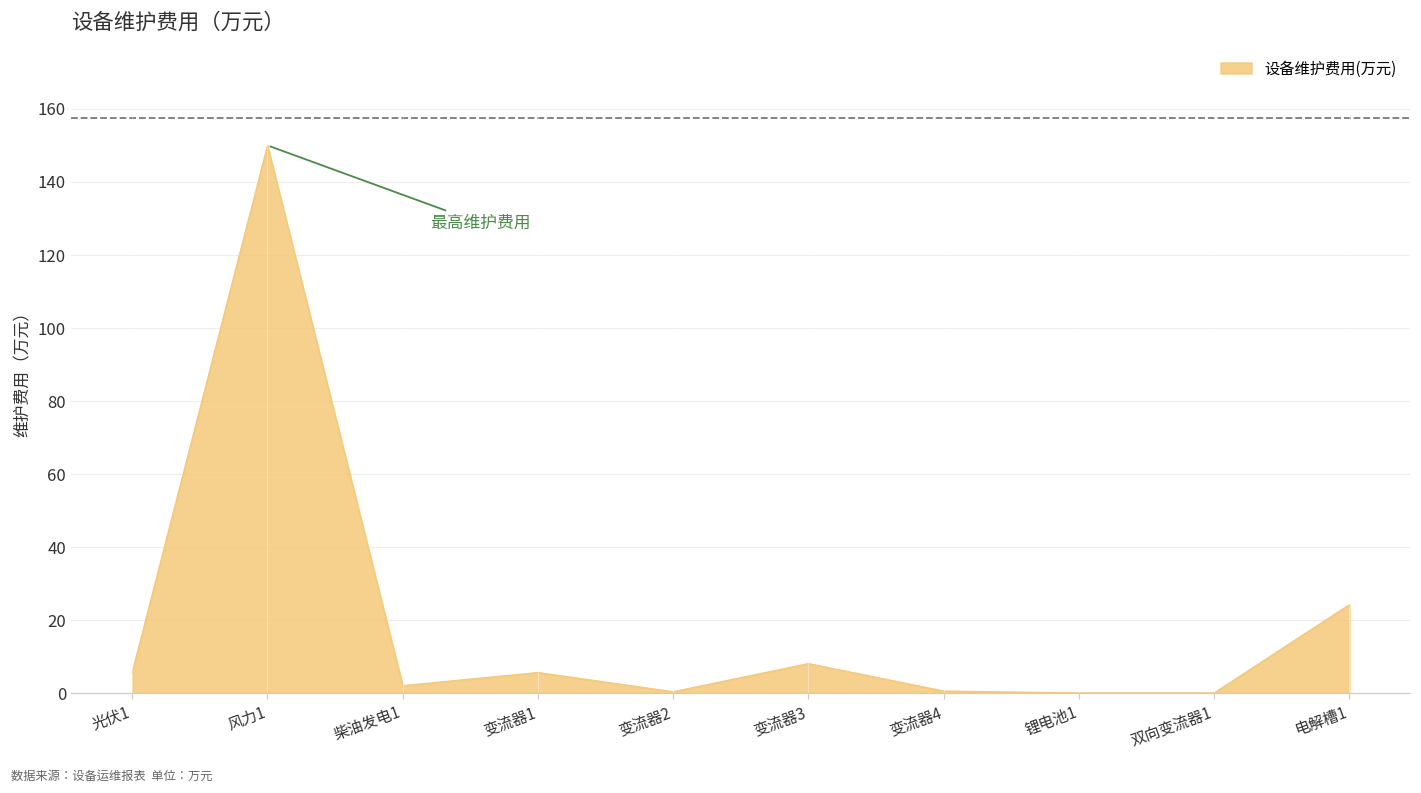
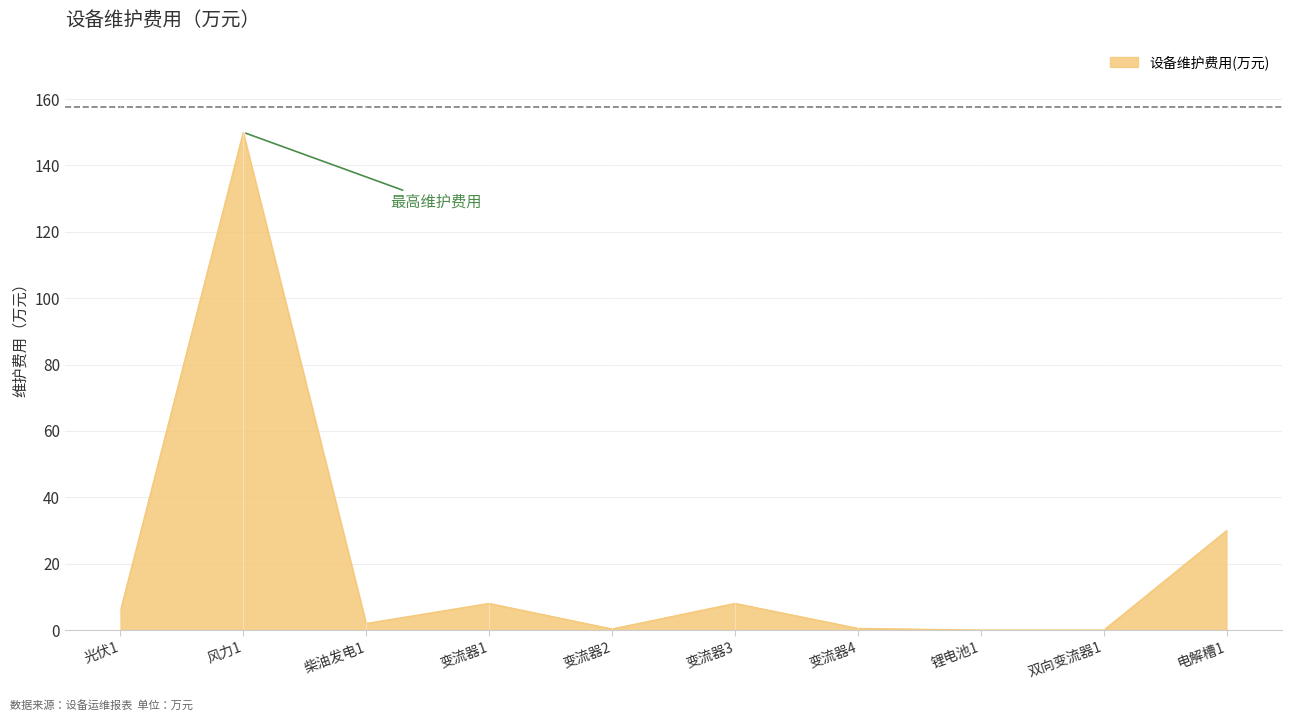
变流器1: 6 -> 8
电解槽1: 24 -> 30
